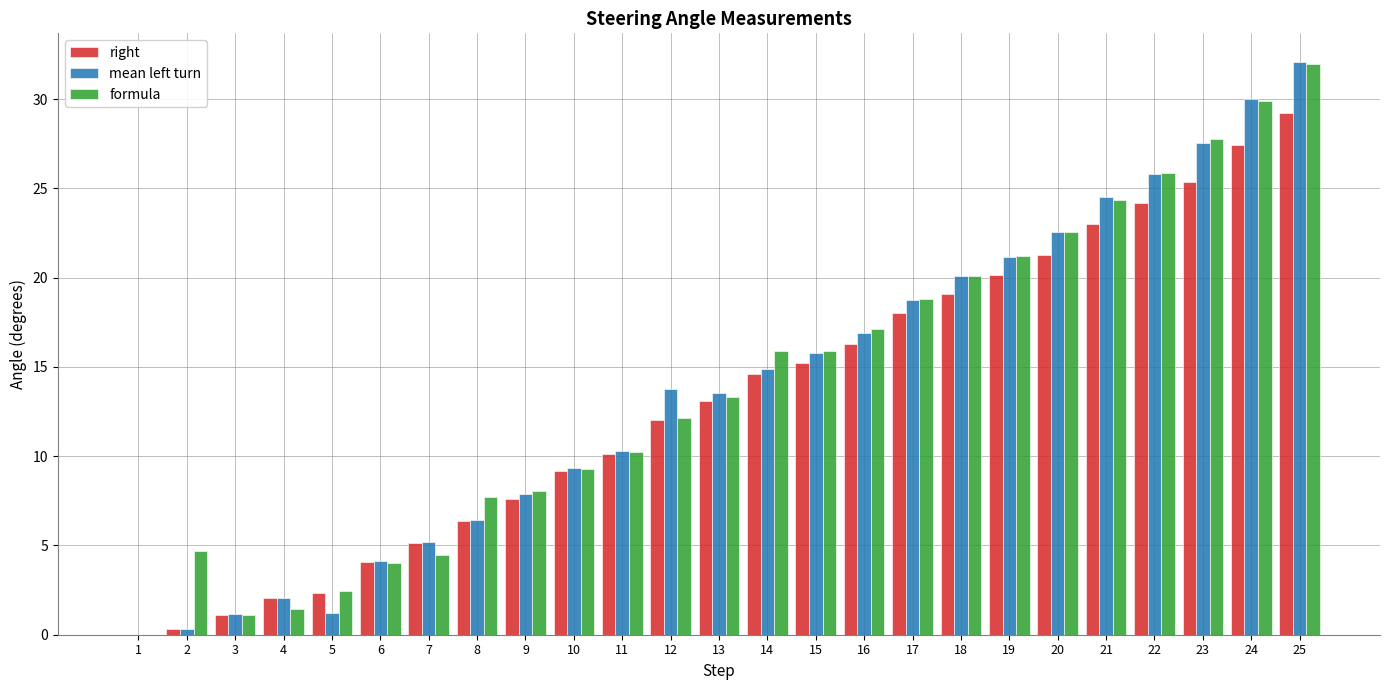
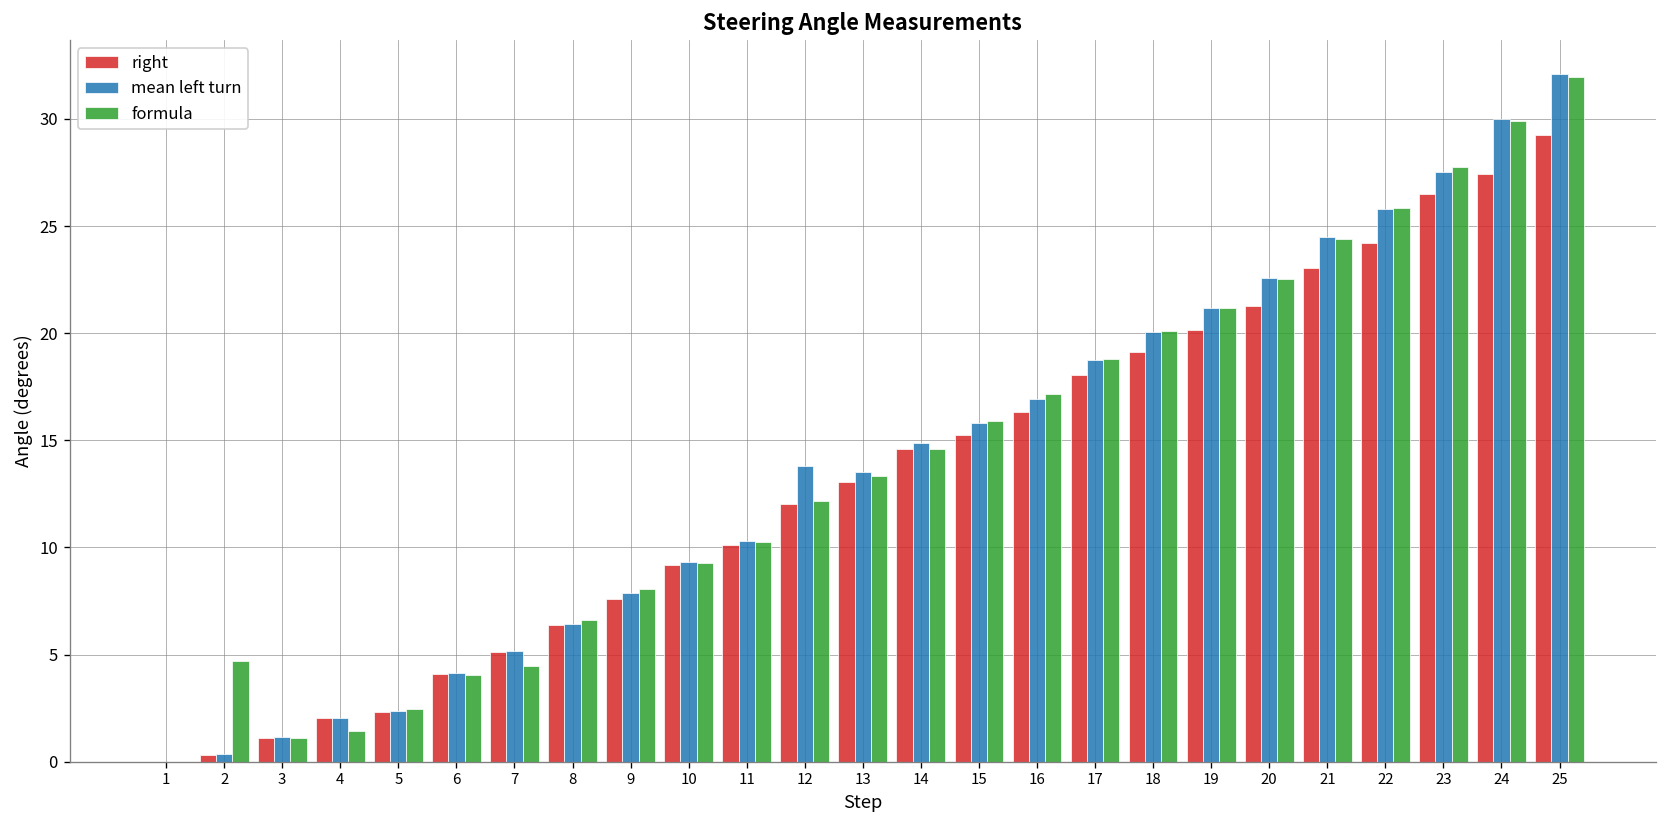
mean left turn, 5: 1.2 -> 2.4
formula, 8: 7.7 -> 6.6
formula, 14: 15.9 -> 14.6
right, 23: 25.4 -> 26.5
